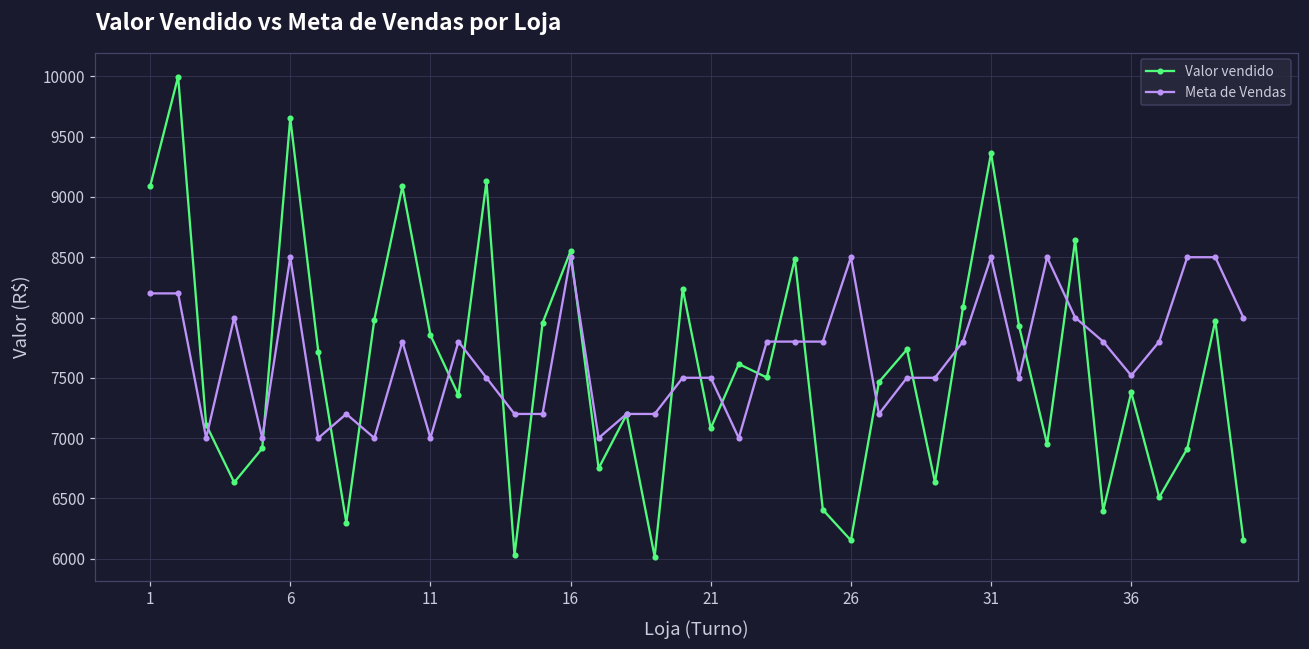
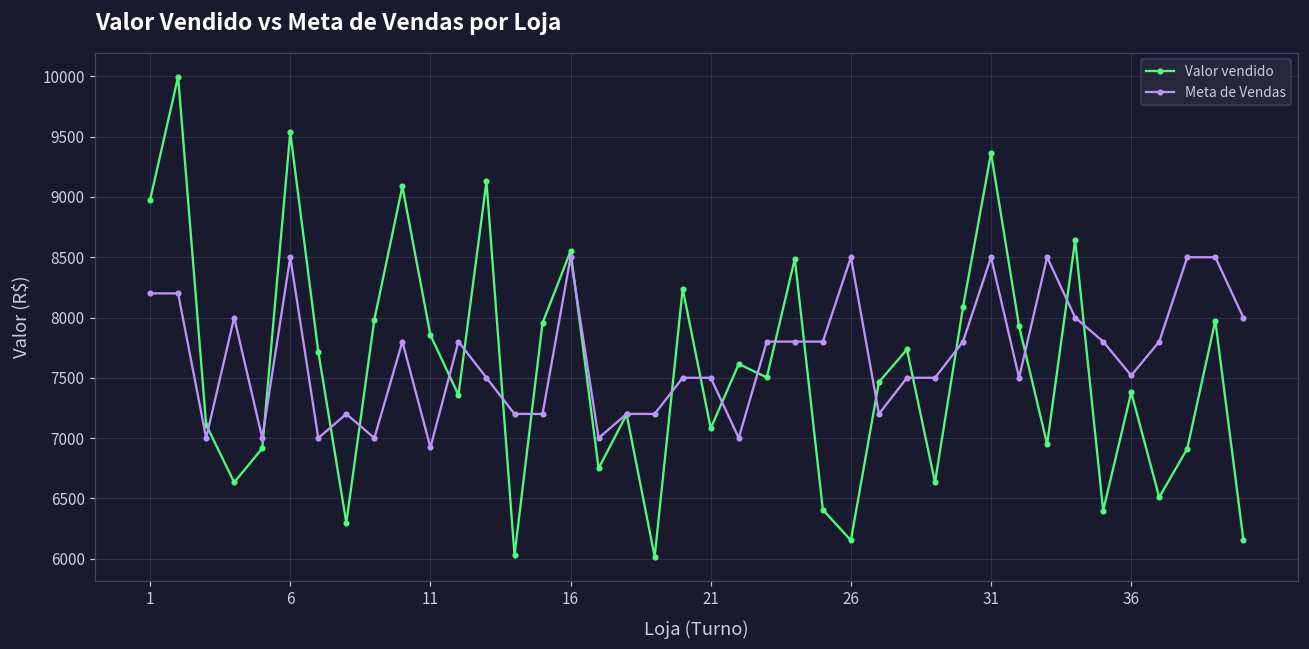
Valor vendido, 1: 9090 -> 8980
Valor vendido, 6: 9650 -> 9540
Meta de Vendas, 11: 7000 -> 6920
